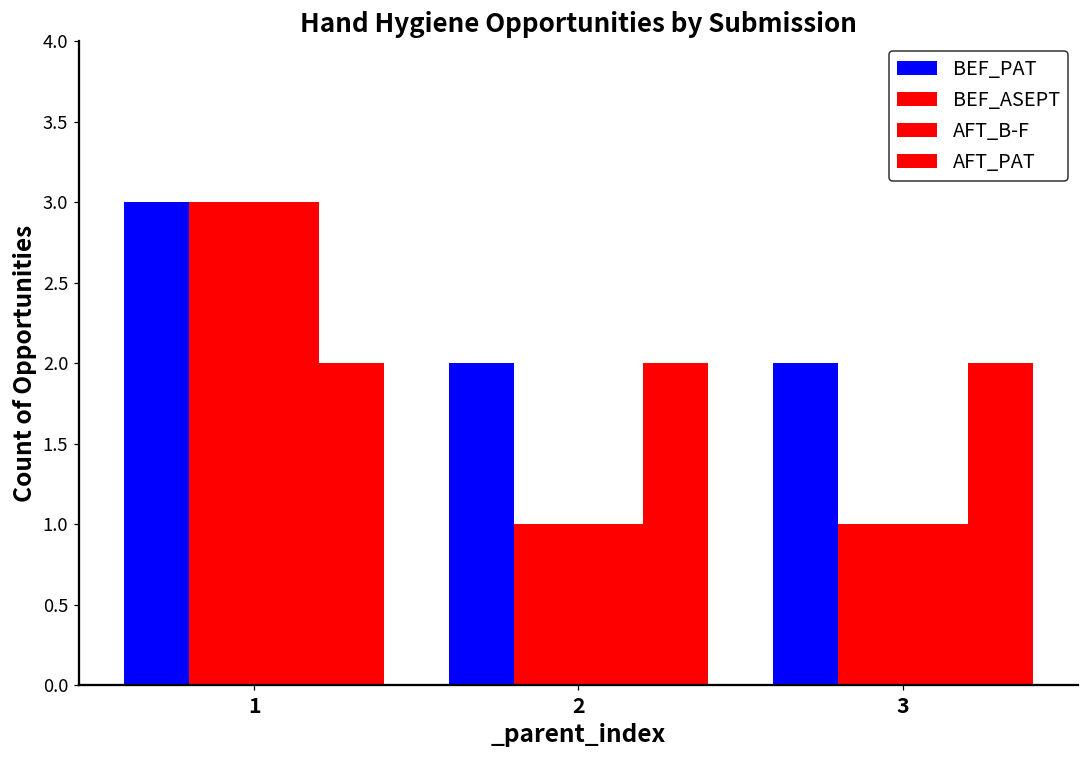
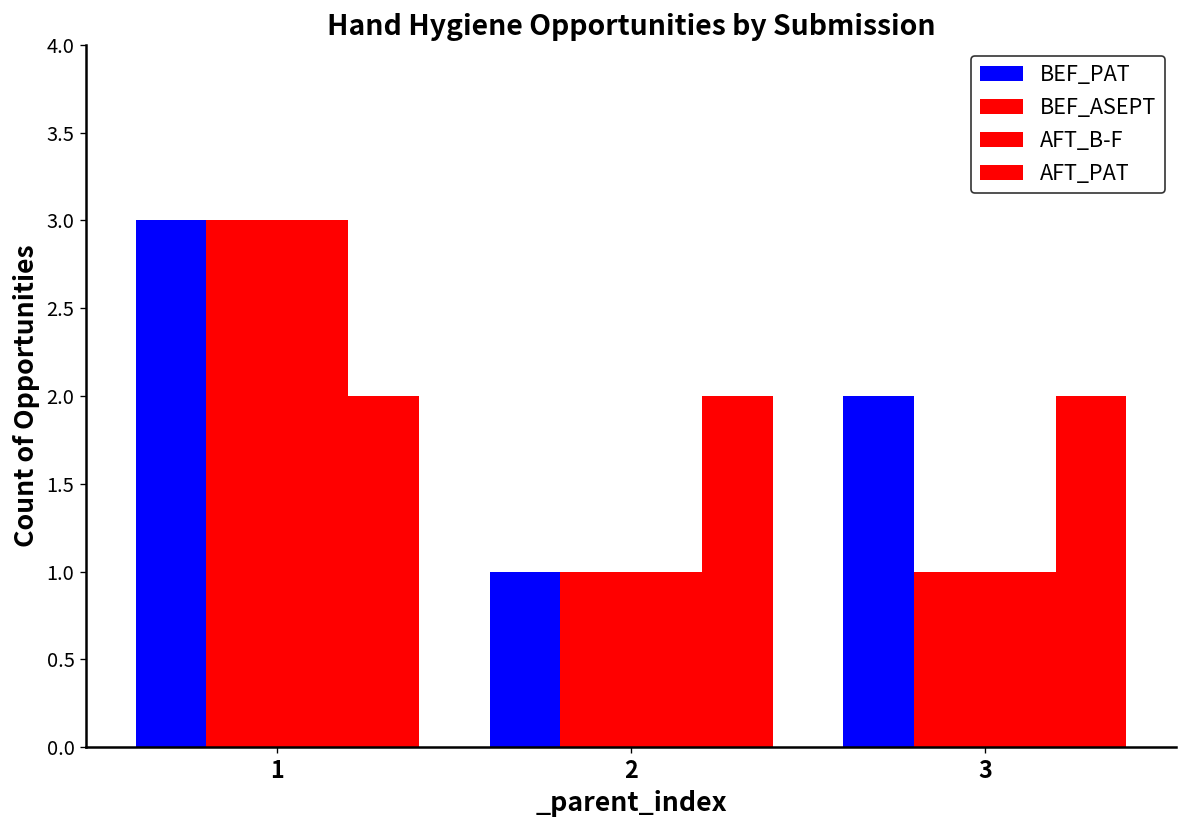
BEF_PAT, 2: 2 -> 1
